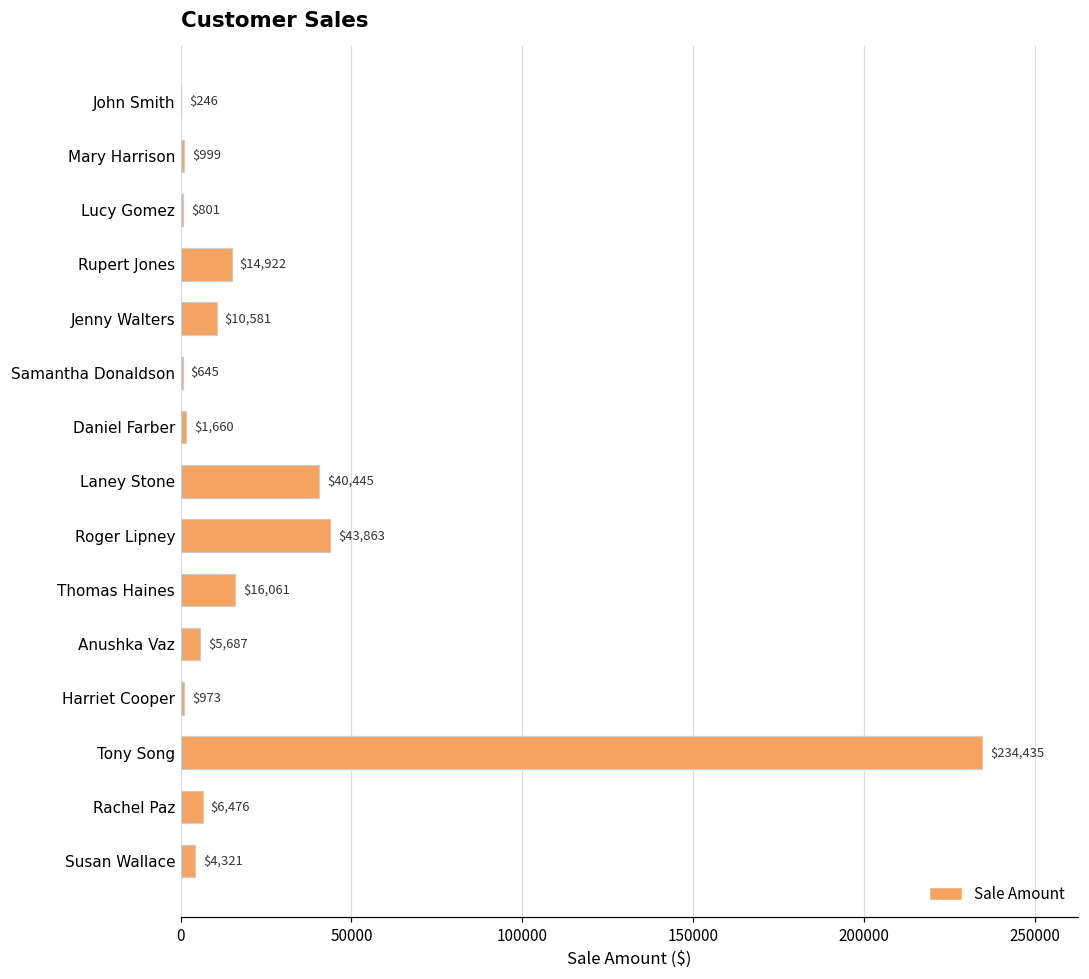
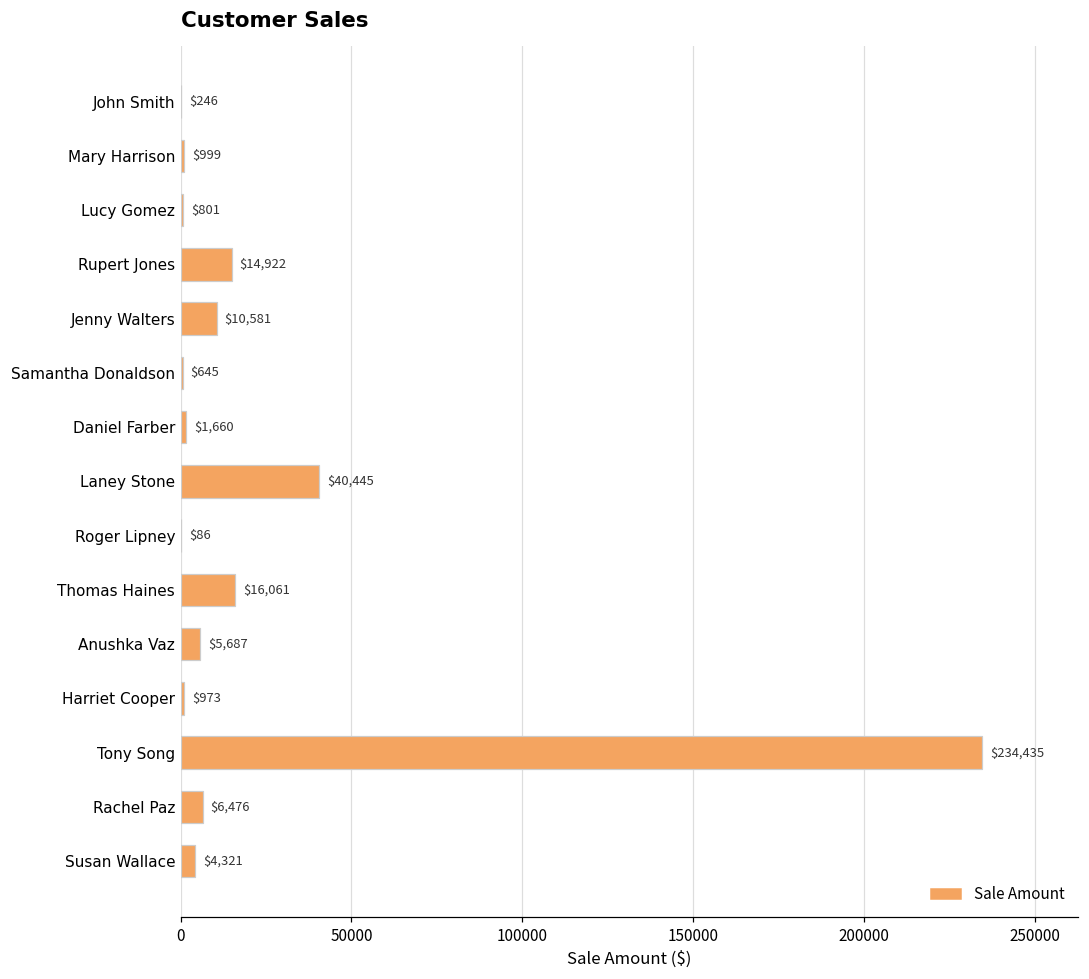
Roger Lipney: $43,863 -> $86
